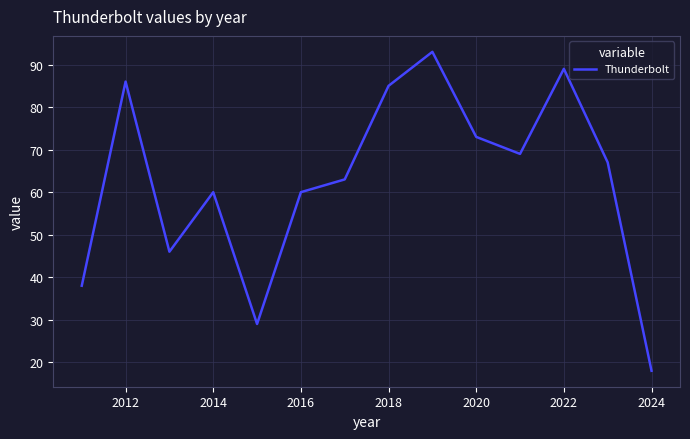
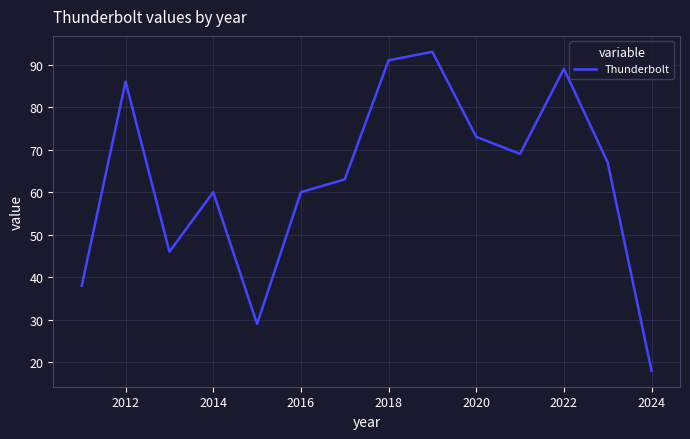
2018: 85 -> 91
